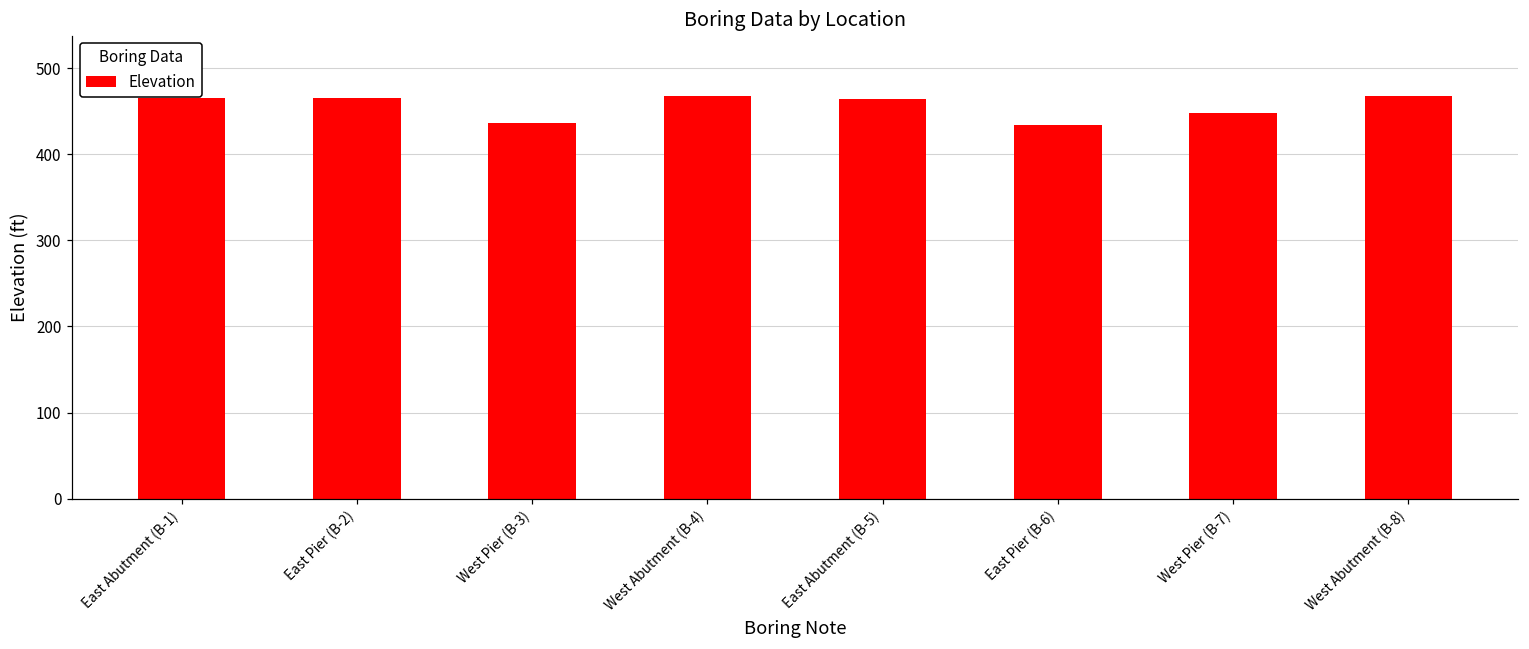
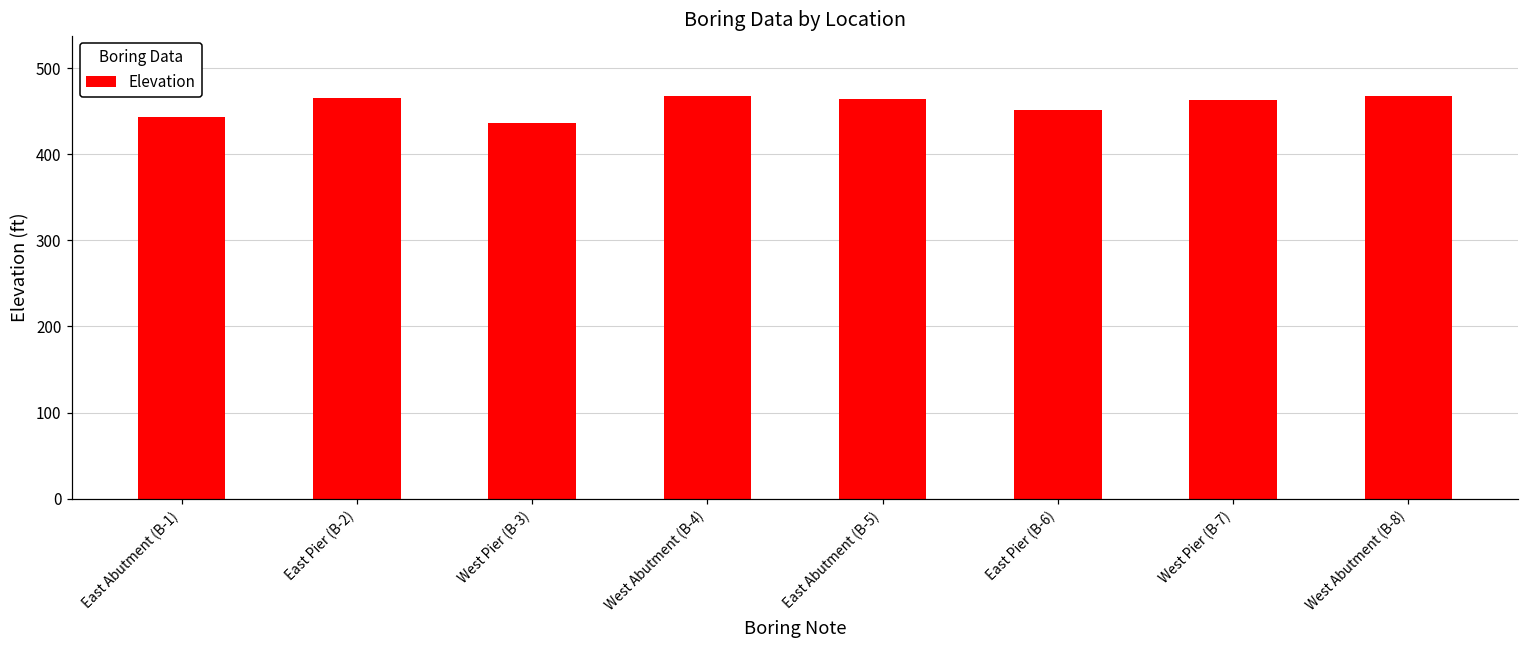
East Abutment (B-1): 470 -> 440
East Pier (B-6): 430 -> 450
West Pier (B-7): 450 -> 460
